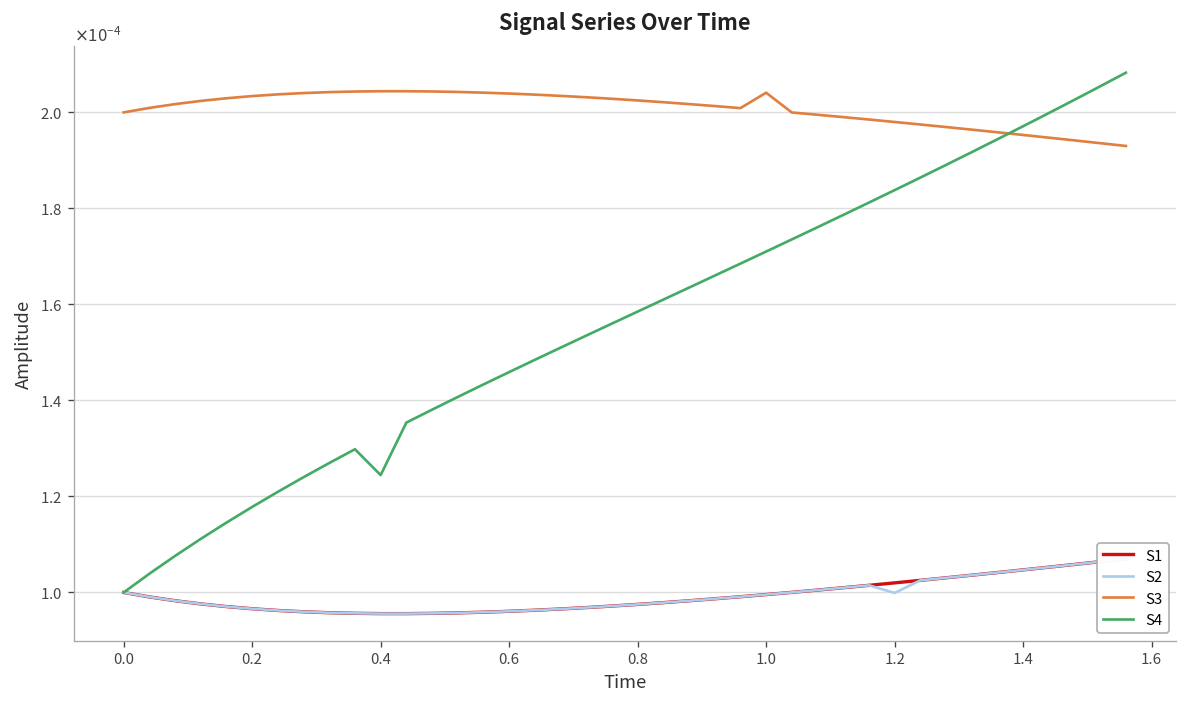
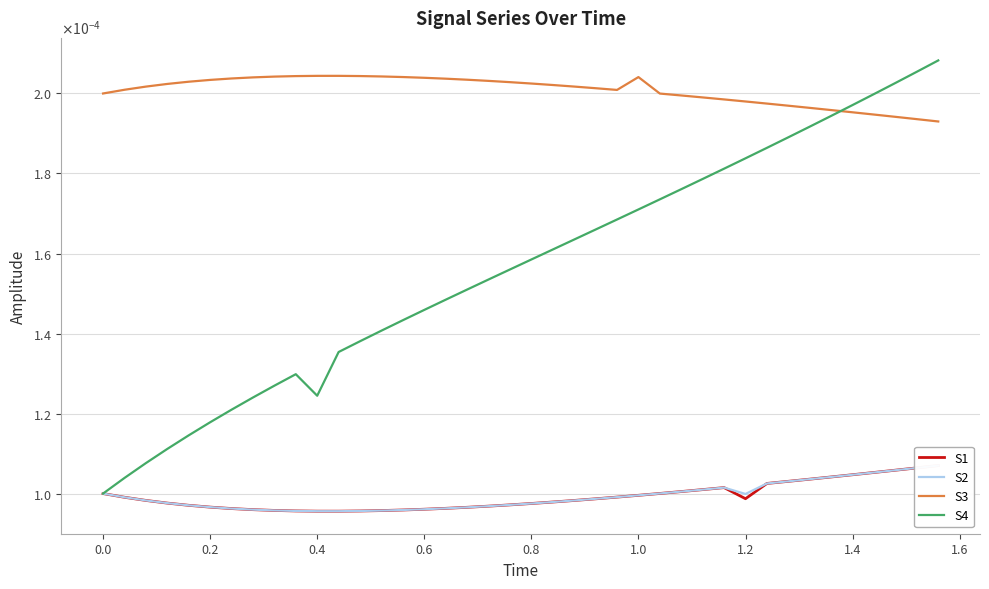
S1, 1.2: 0.000102 -> 0.000099
